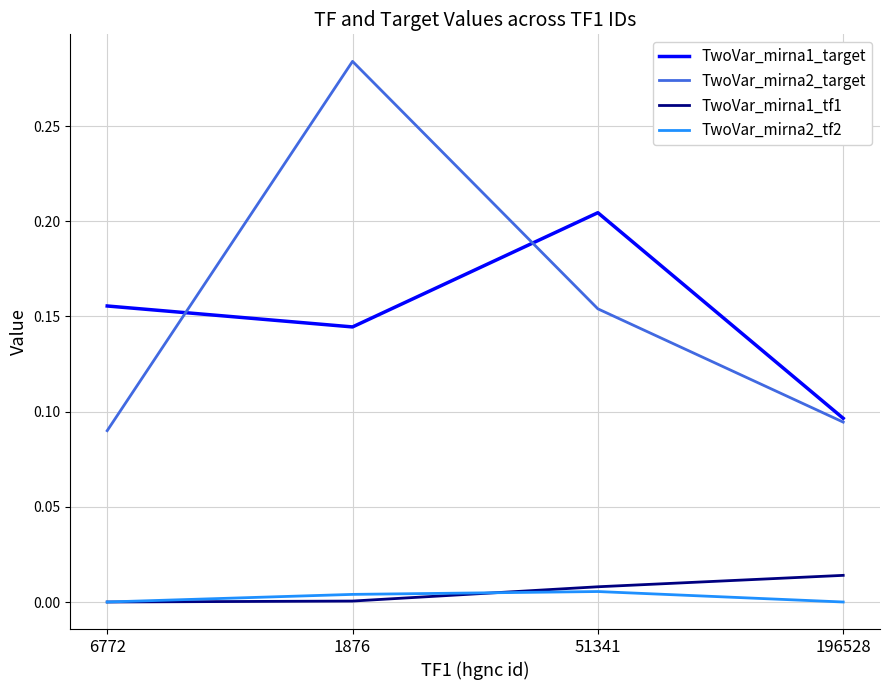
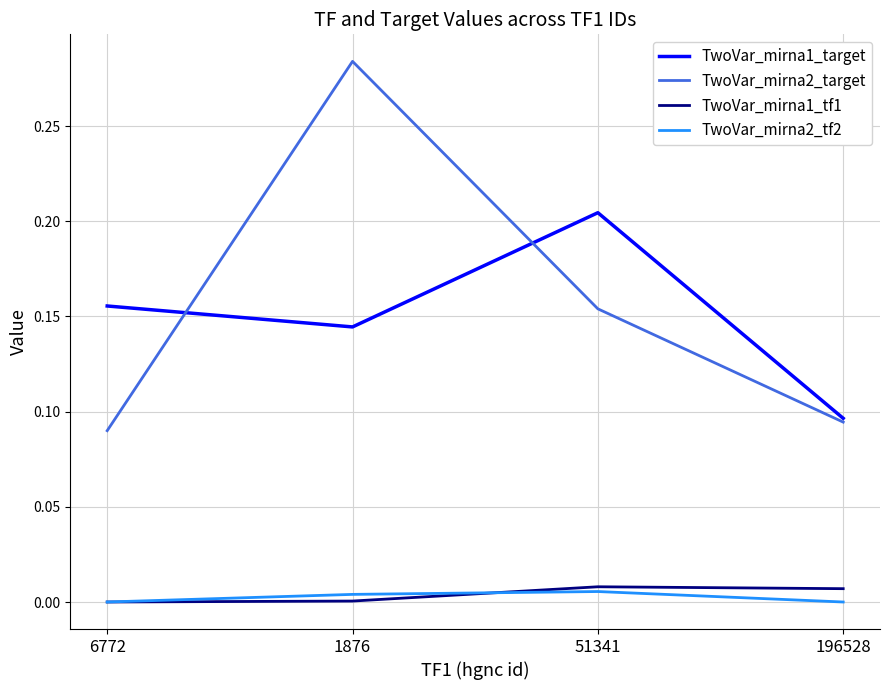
TwoVar_mirna1_tf1, 196528: 0.014 -> 0.007
